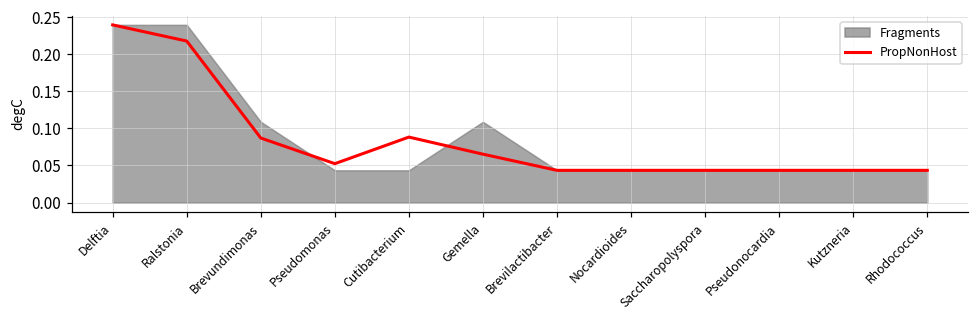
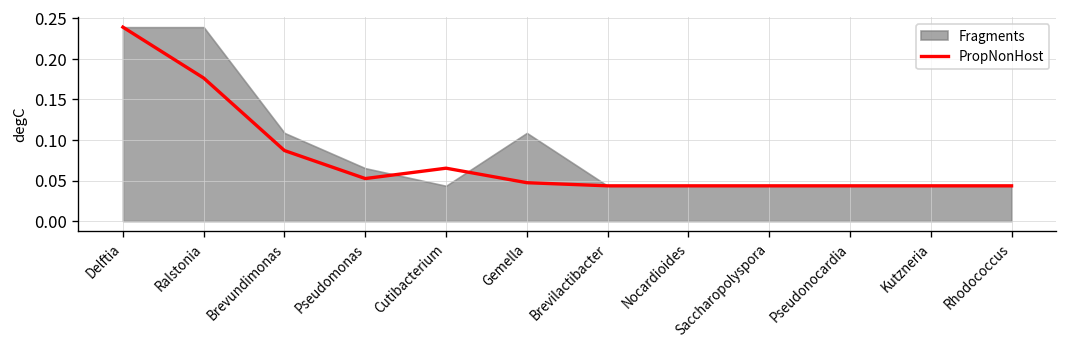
PropNonHost, Ralstonia: 0.22 -> 0.18
Fragments, Pseudomonas: 0.04 -> 0.07
PropNonHost, Cutibacterium: 0.09 -> 0.07
PropNonHost, Gemella: 0.07 -> 0.05
